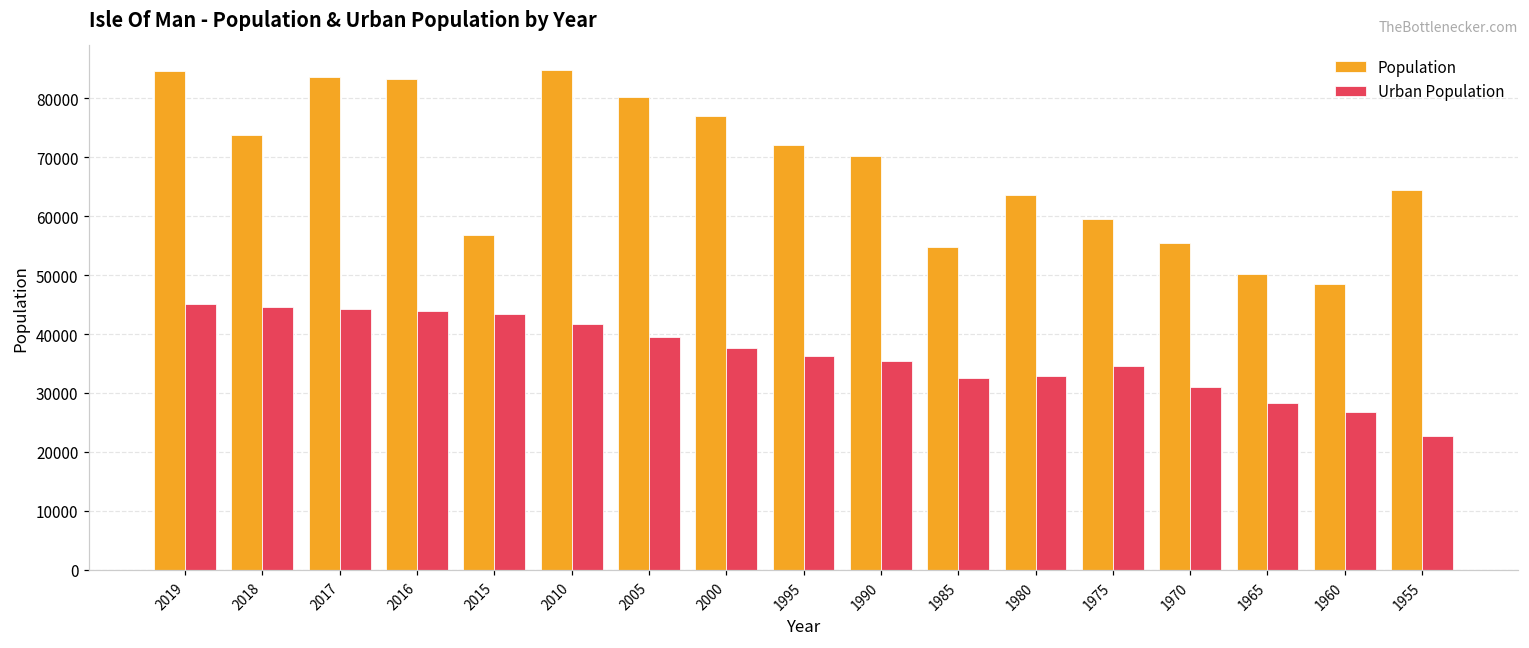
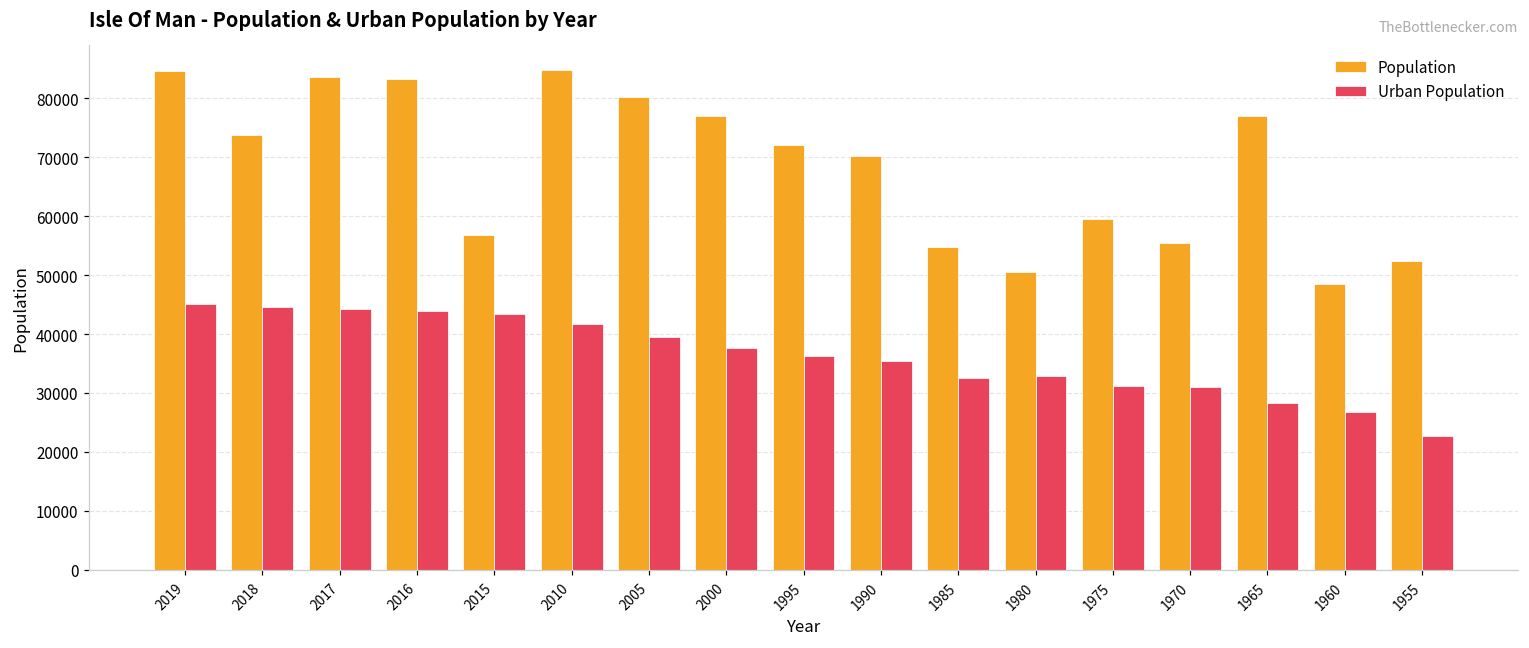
Population, 1980: 64000 -> 51000
Urban Population, 1975: 35000 -> 31000
Population, 1965: 50000 -> 77000
Population, 1955: 64000 -> 52000
